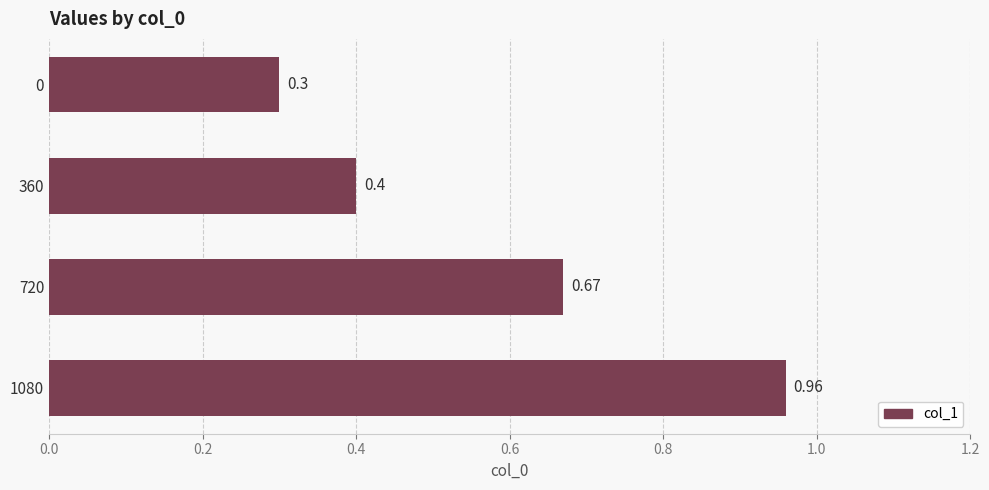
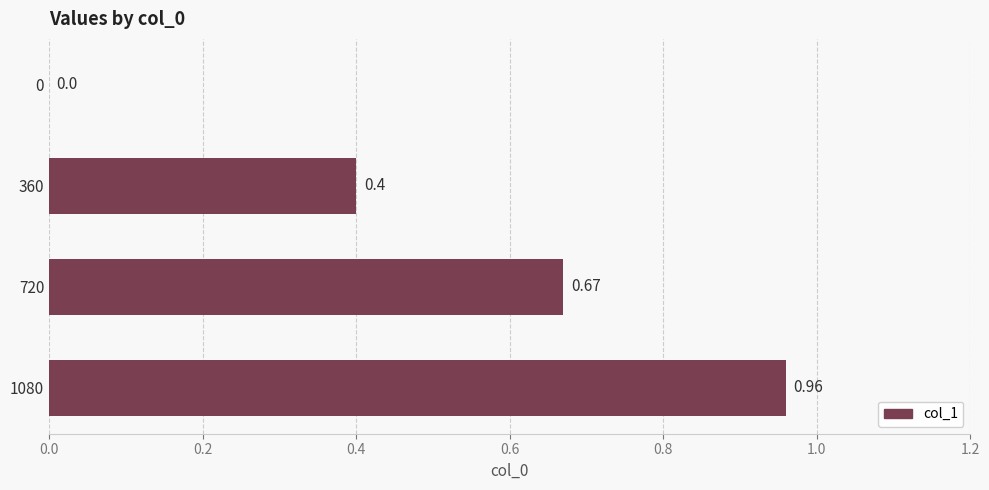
0: 0.3 -> 0.0
